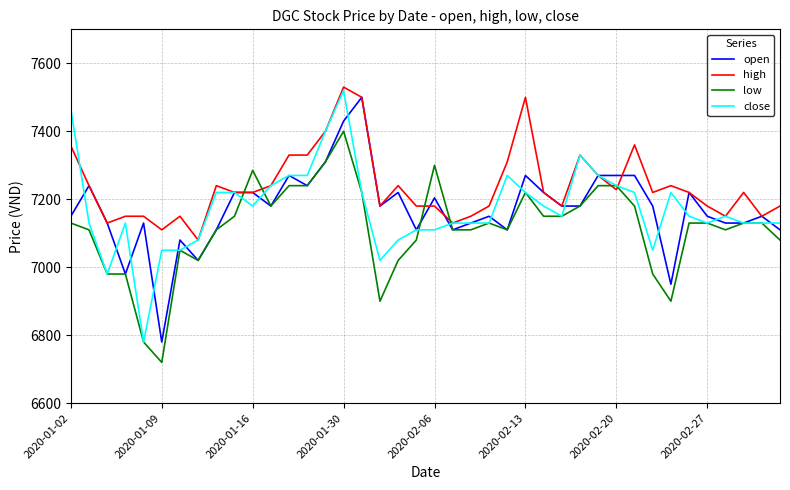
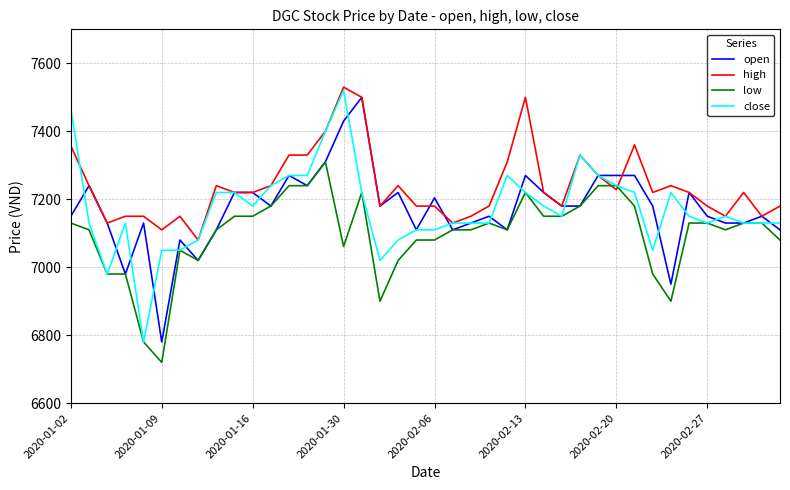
low, 2020-01-16: 7290 -> 7150
low, 2020-01-30: 7400 -> 7060
low, 2020-02-06: 7300 -> 7080
